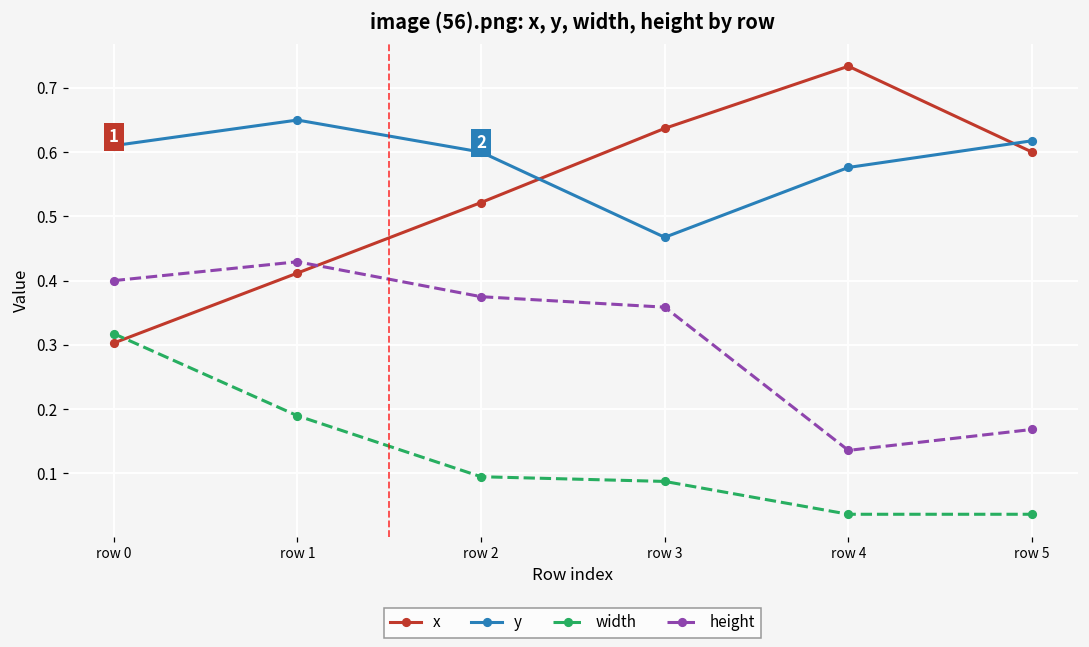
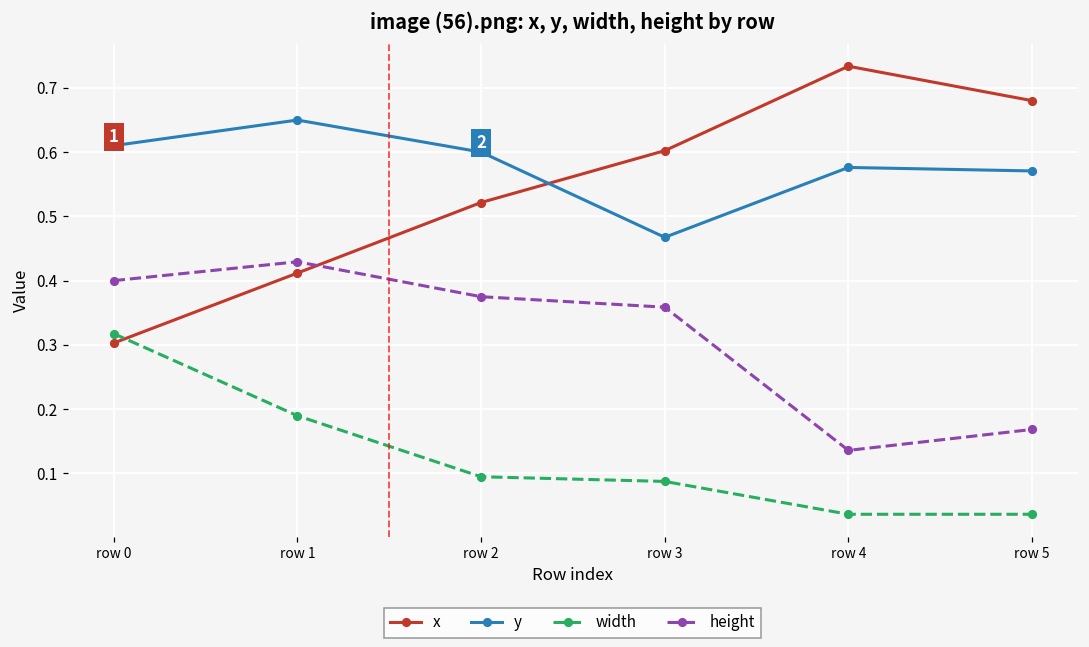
x, row 3: 0.64 -> 0.60
x, row 5: 0.60 -> 0.68
y, row 5: 0.62 -> 0.57
